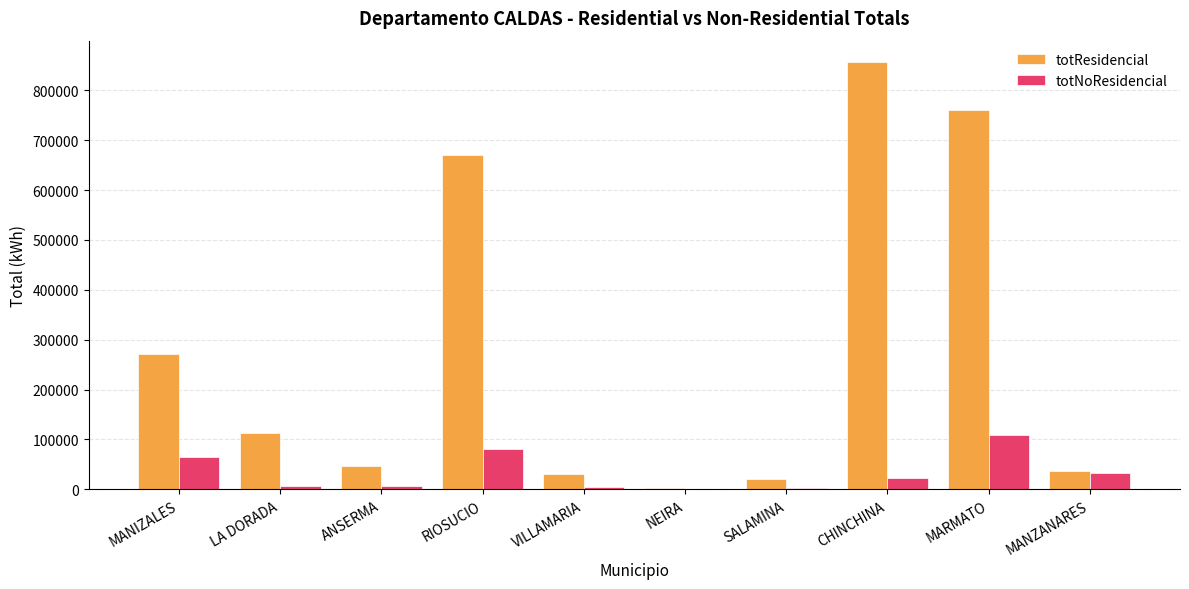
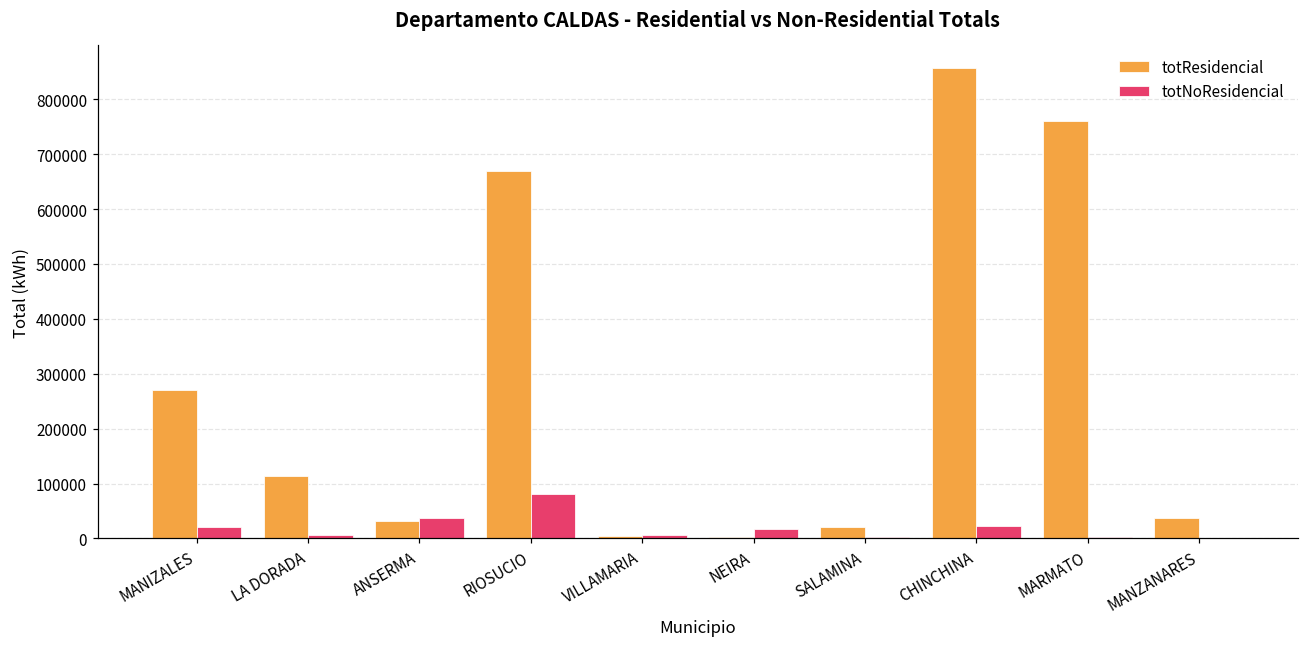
totNoResidencial, MANIZALES: 60000 -> 20000
totResidencial, ANSERMA: 50000 -> 30000
totNoResidencial, ANSERMA: 10000 -> 40000
totResidencial, VILLAMARIA: 30000 -> 10000
totNoResidencial, NEIRA: 0 -> 20000
totNoResidencial, MARMATO: 110000 -> 0
totNoResidencial, MANZANARES: 30000 -> 0
